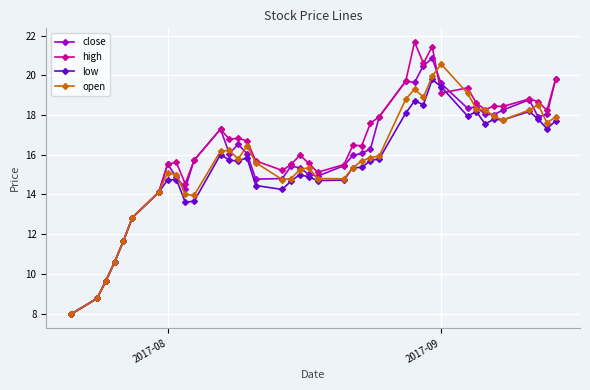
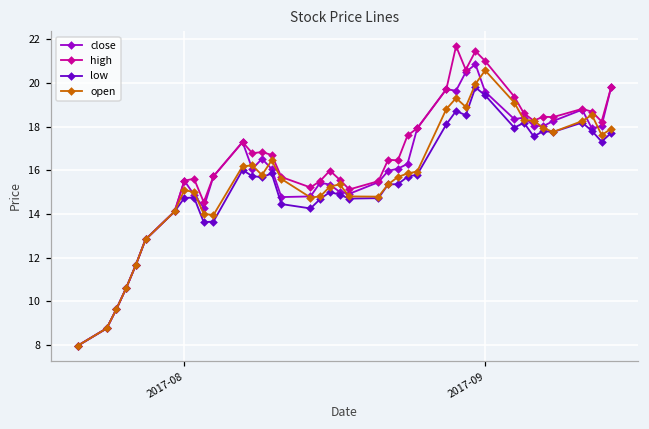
high, 2017-09: 19.1 -> 21.0
